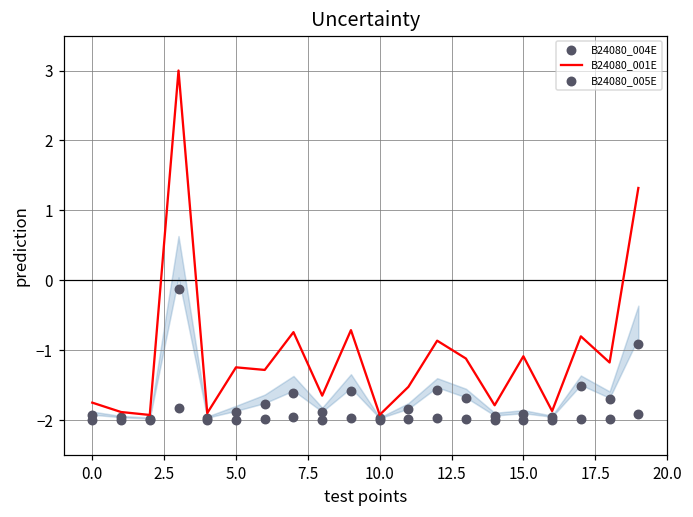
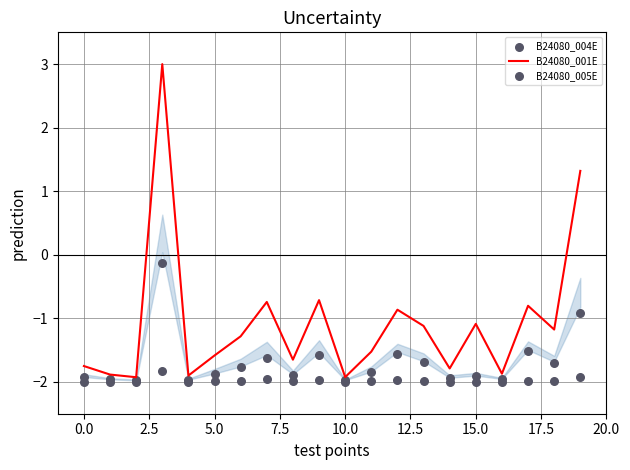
B24080_001E, 5.0: -1.2 -> -1.6
